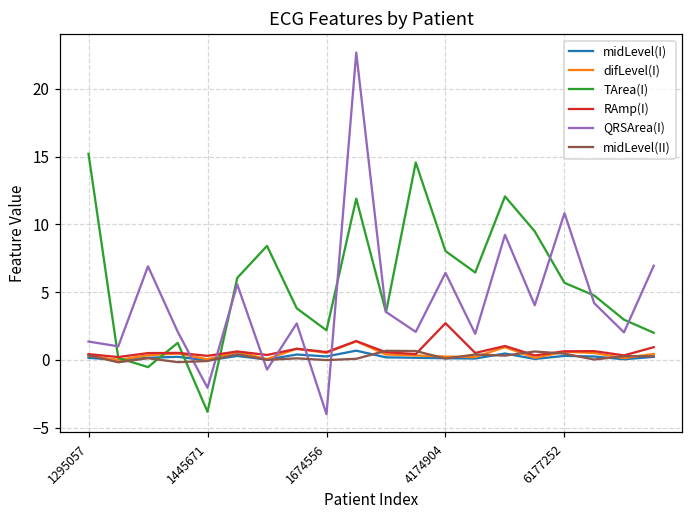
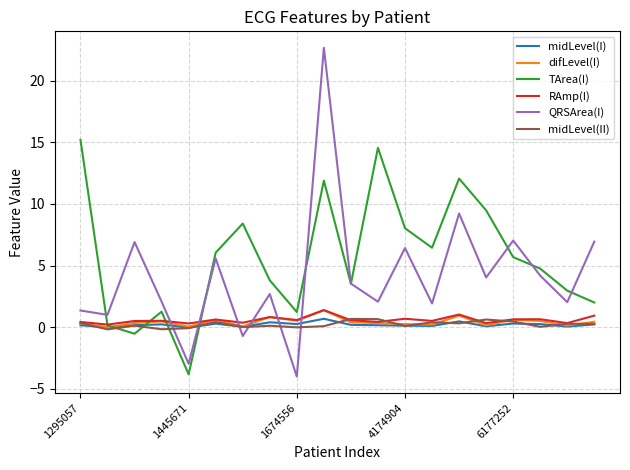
QRSArea(I), 1445671: -2.1 -> -3.0
TArea(I), 1674556: 2.2 -> 1.2
RAmp(I), 4174904: 2.7 -> 0.7
QRSArea(I), 6177252: 10.8 -> 7.0
